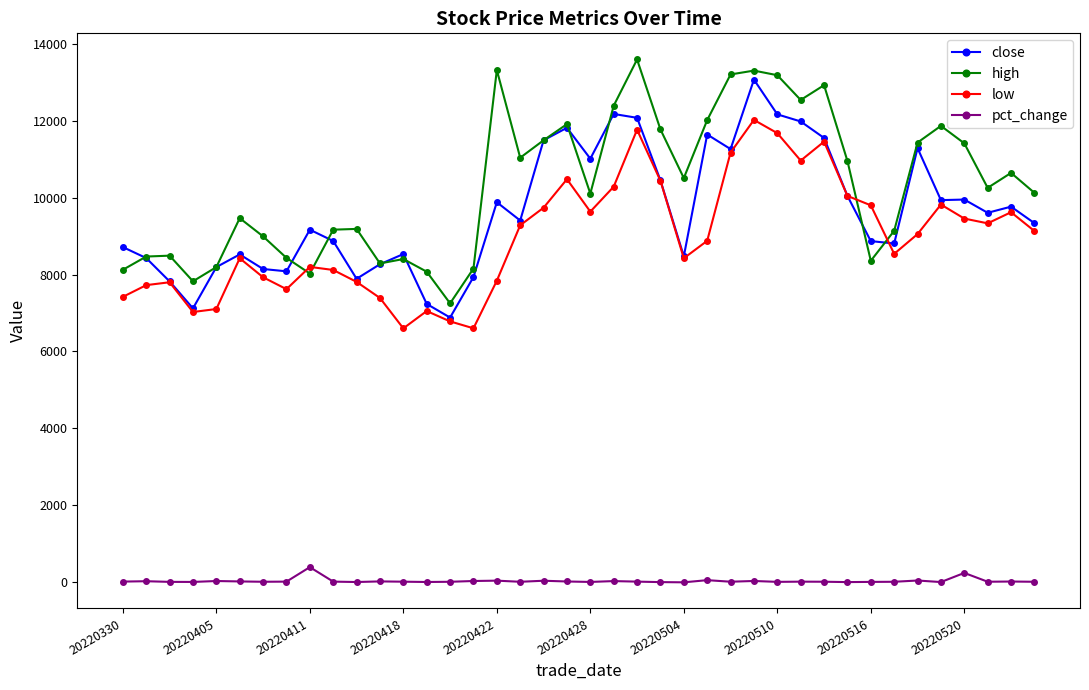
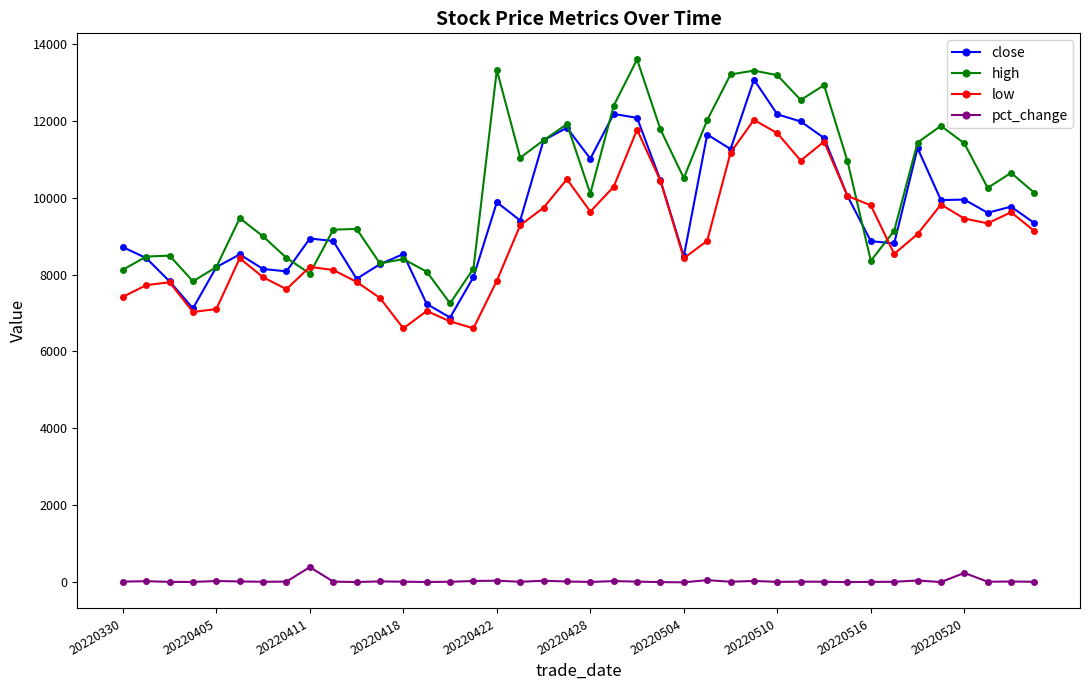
close, 20220411: 9200 -> 8900
